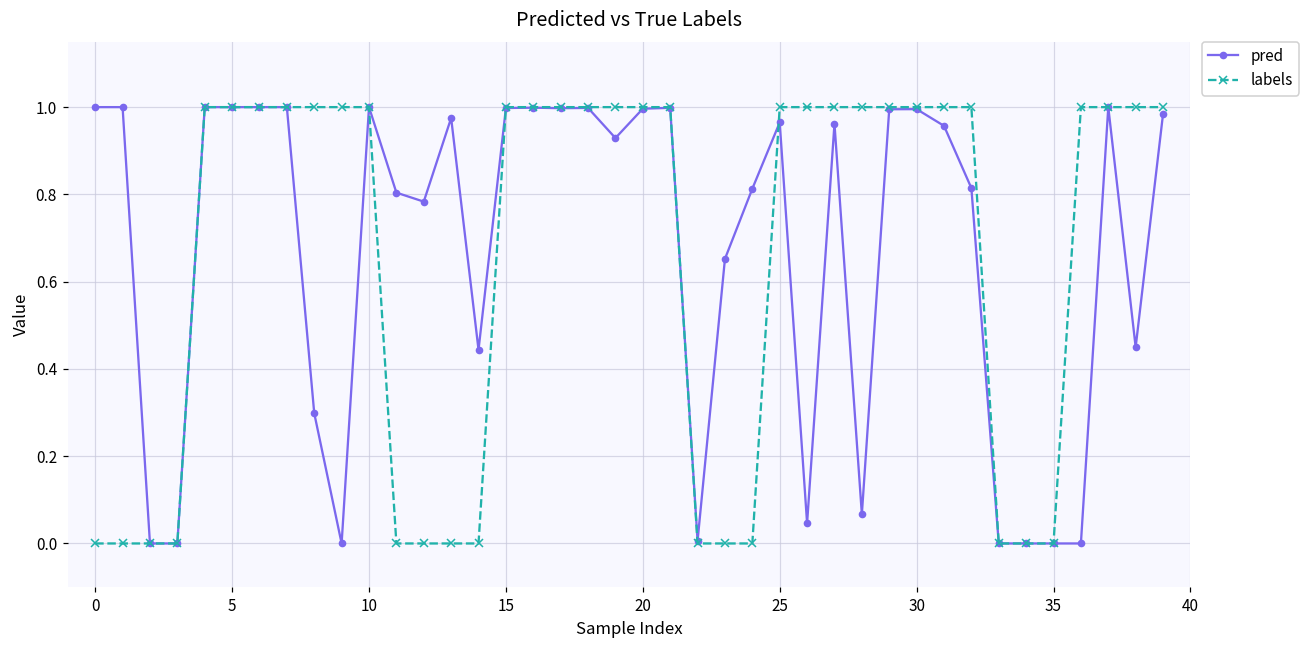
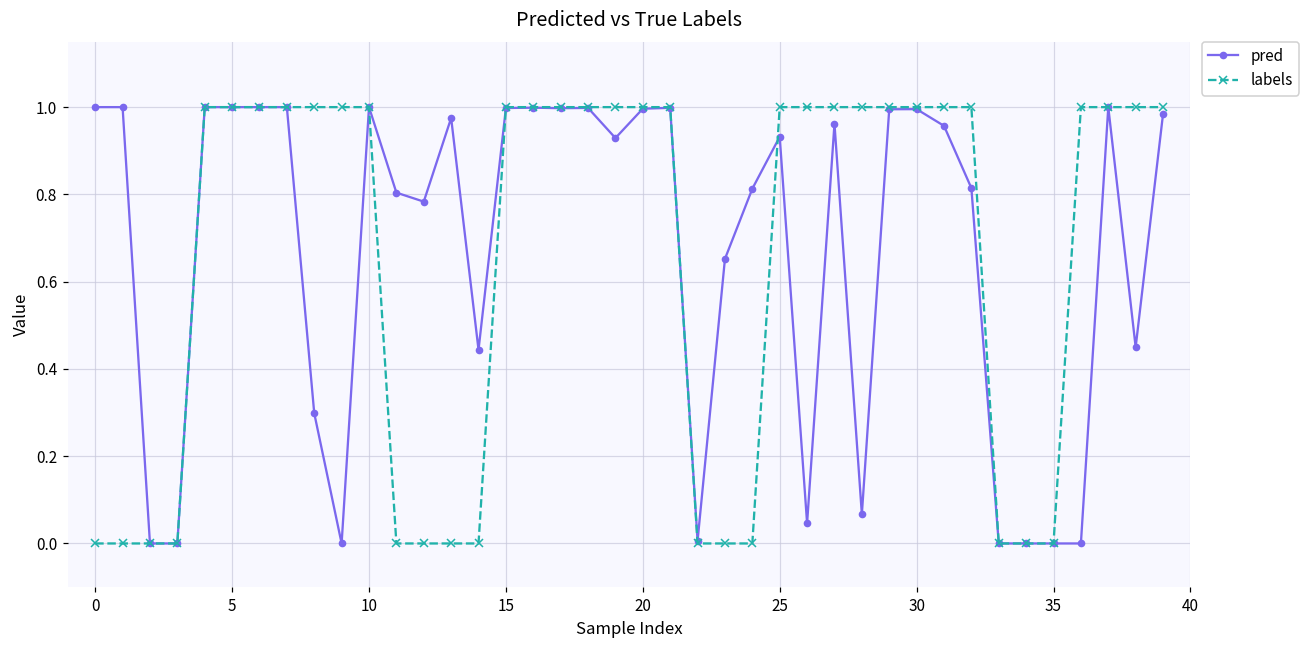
pred, 25: 0.96 -> 0.93
